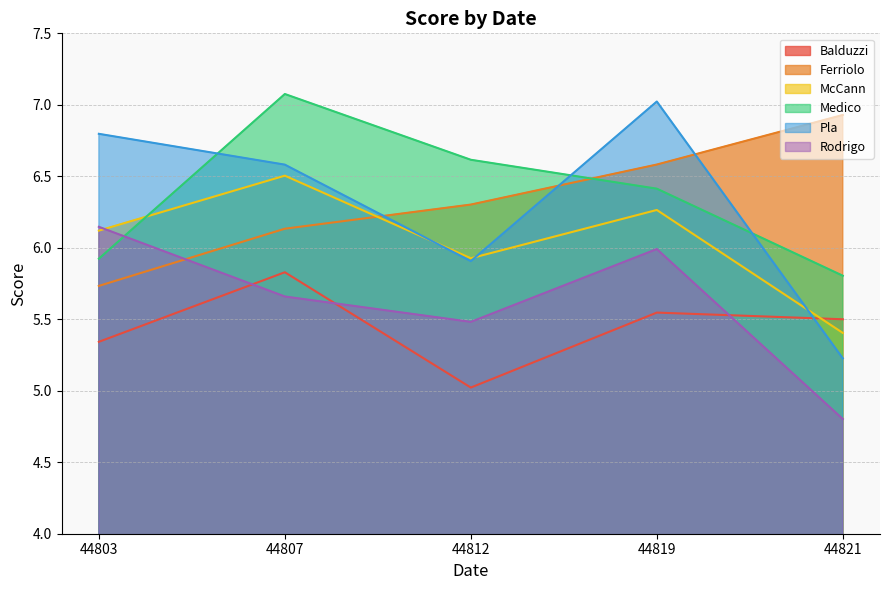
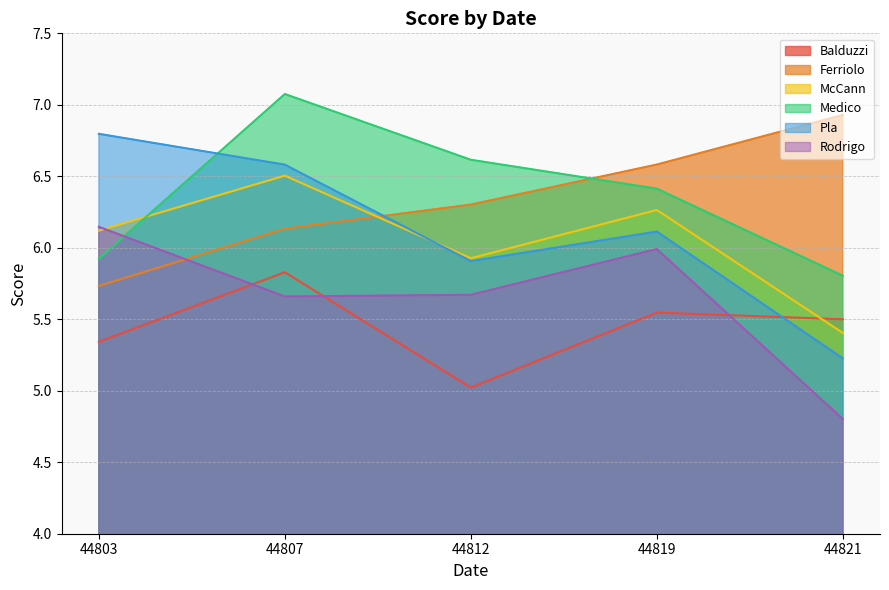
Rodrigo, 44812: 5.48 -> 5.67
Pla, 44819: 7.02 -> 6.11
